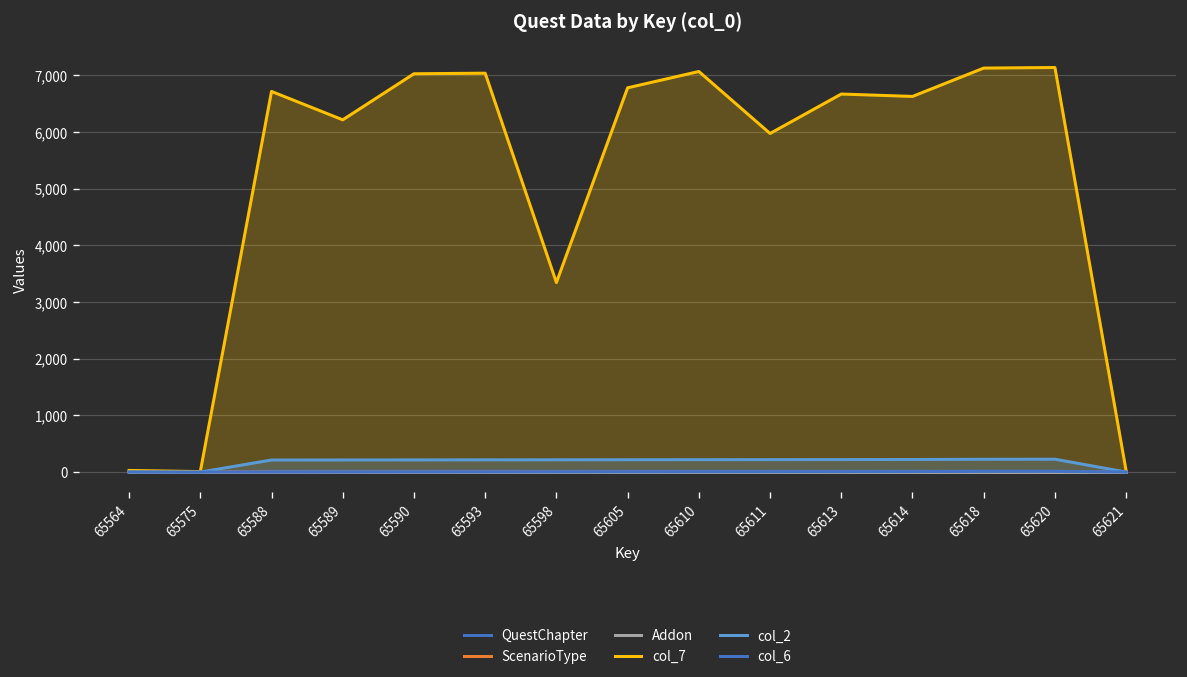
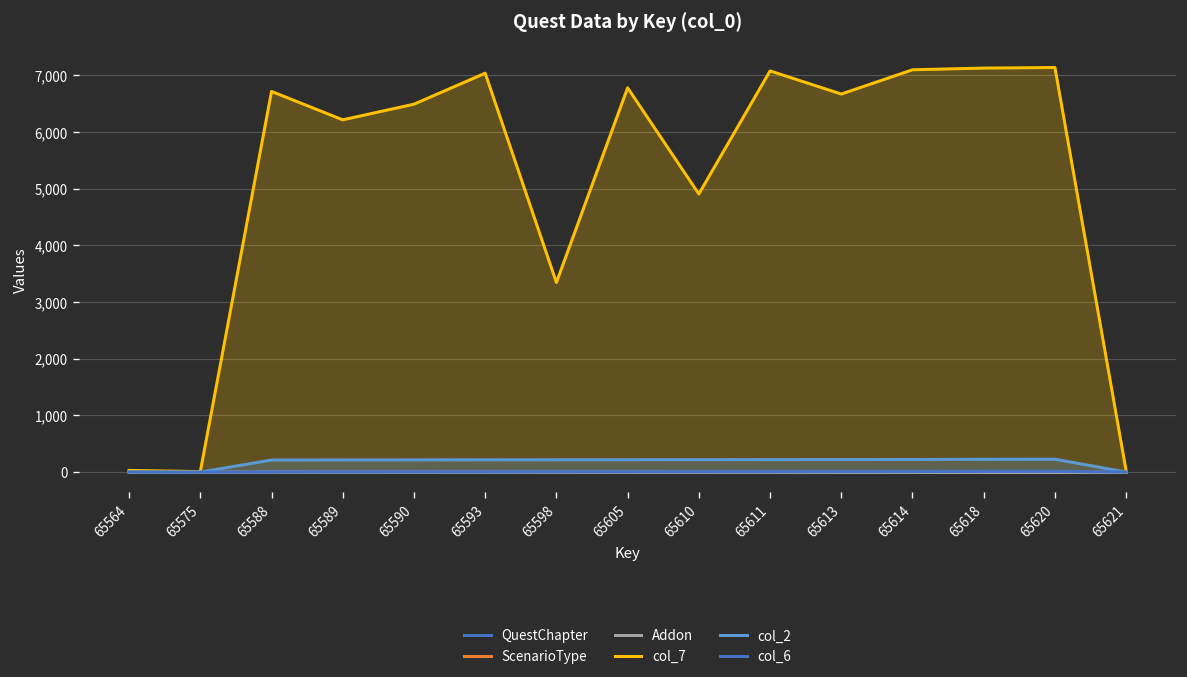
col_7, 65590: 7,000 -> 6,500
col_7, 65610: 7,100 -> 4,900
col_7, 65611: 6,000 -> 7,100
col_7, 65614: 6,600 -> 7,100
